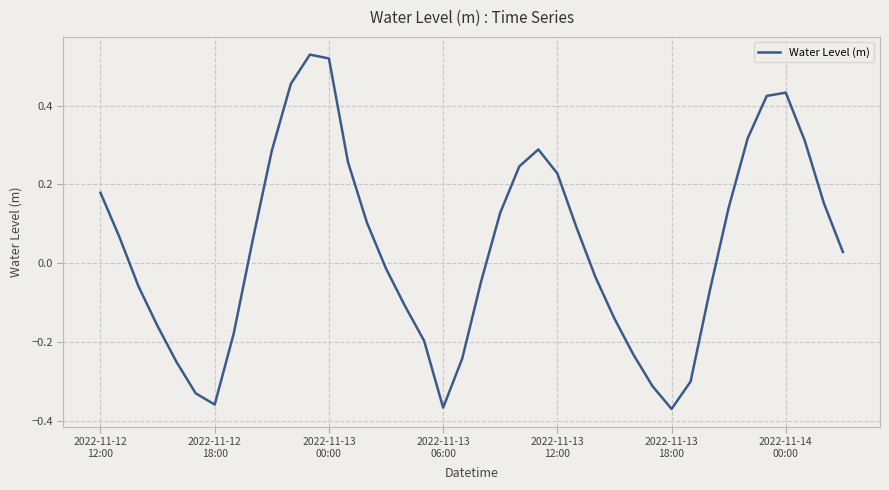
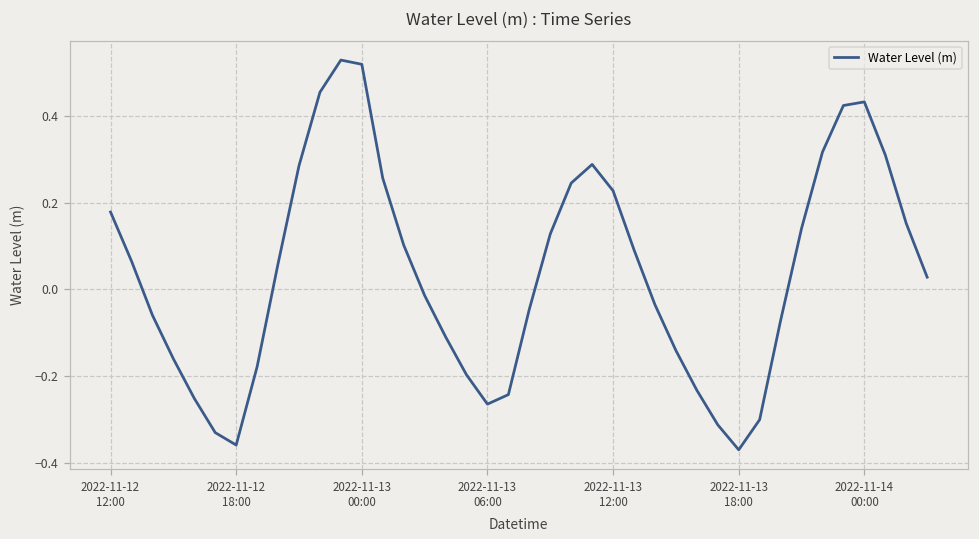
2022-11-13 06:00: -0.37 -> -0.26
